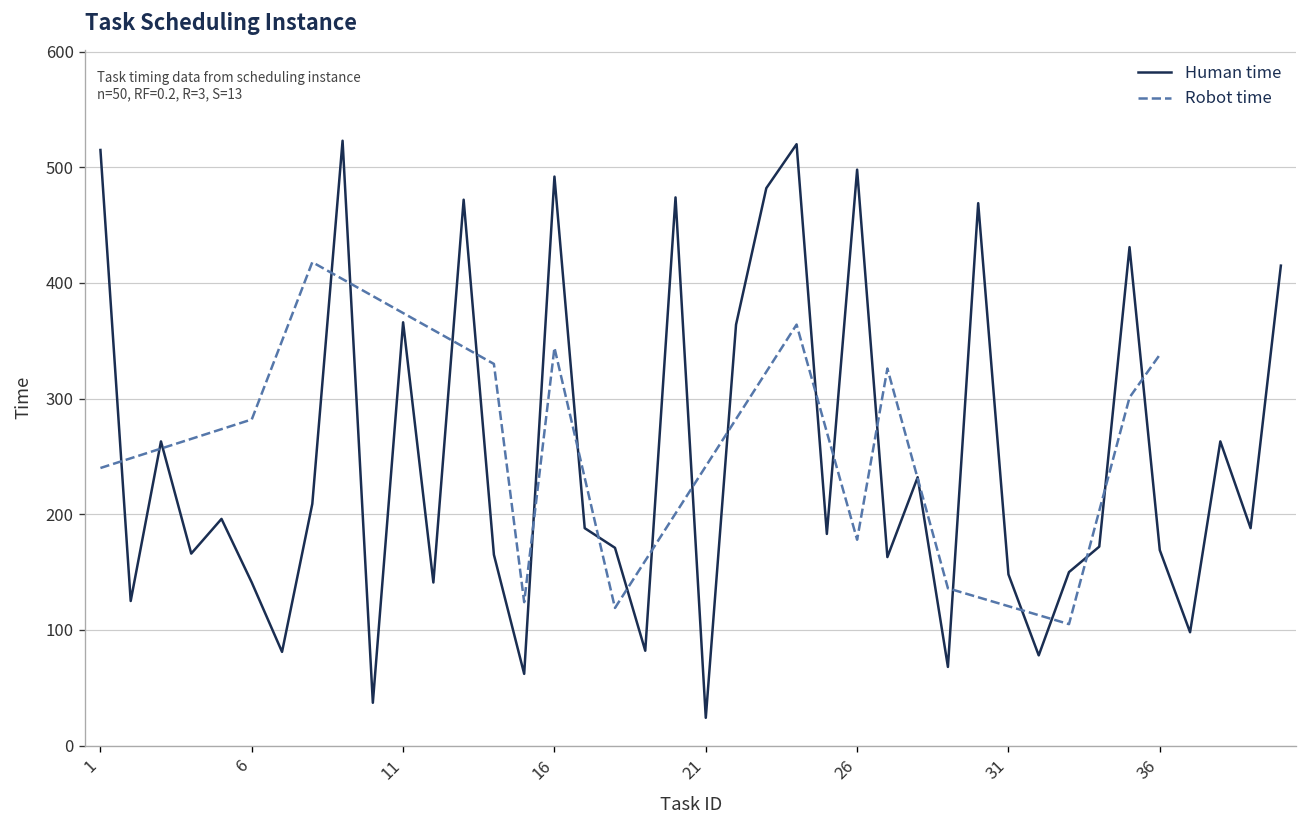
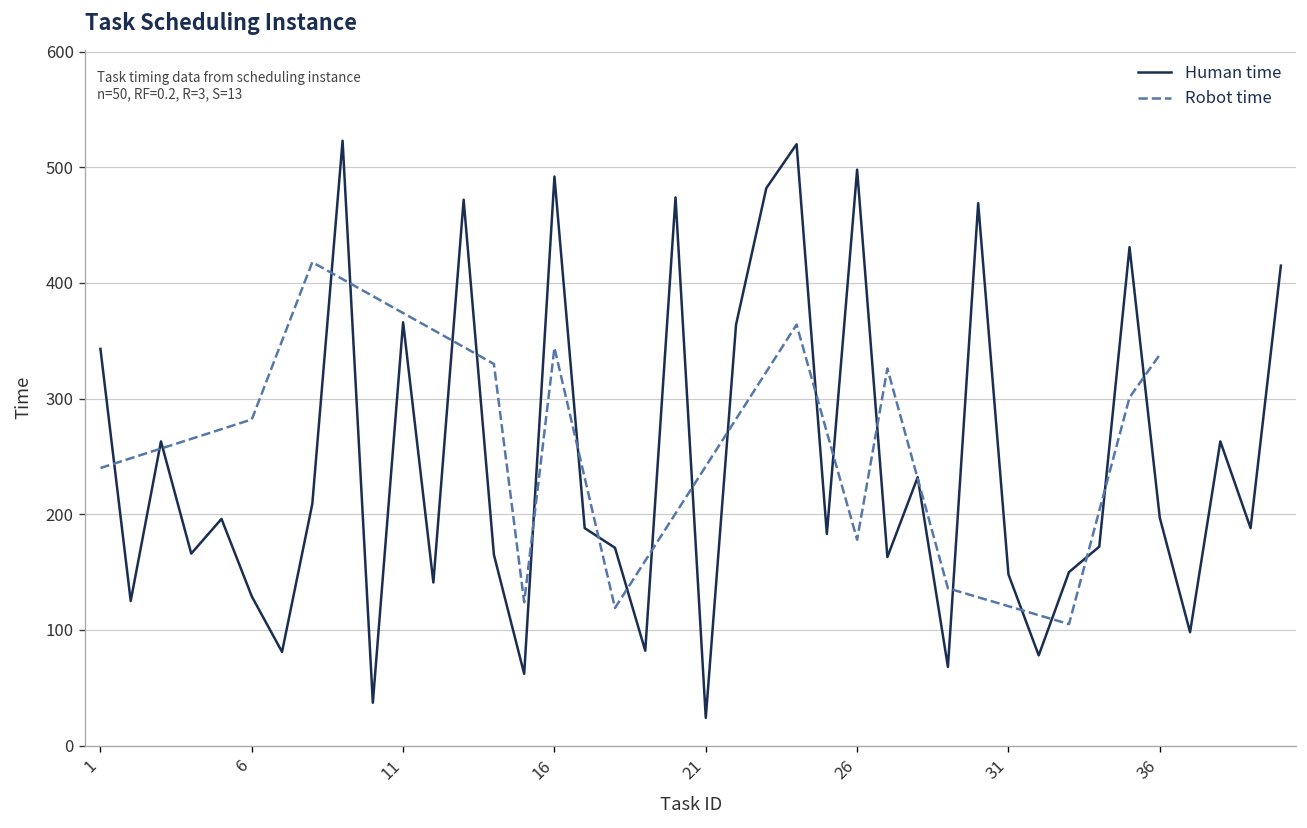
Human time, 1: 520 -> 340
Human time, 6: 140 -> 130
Human time, 36: 170 -> 200
